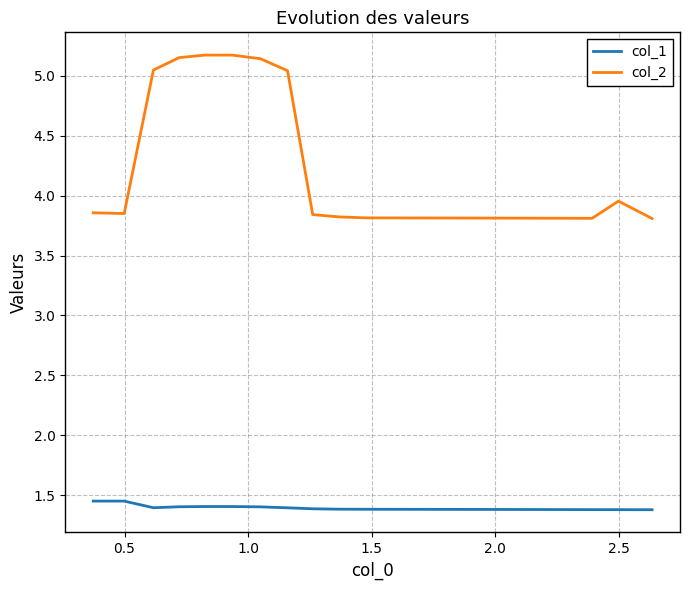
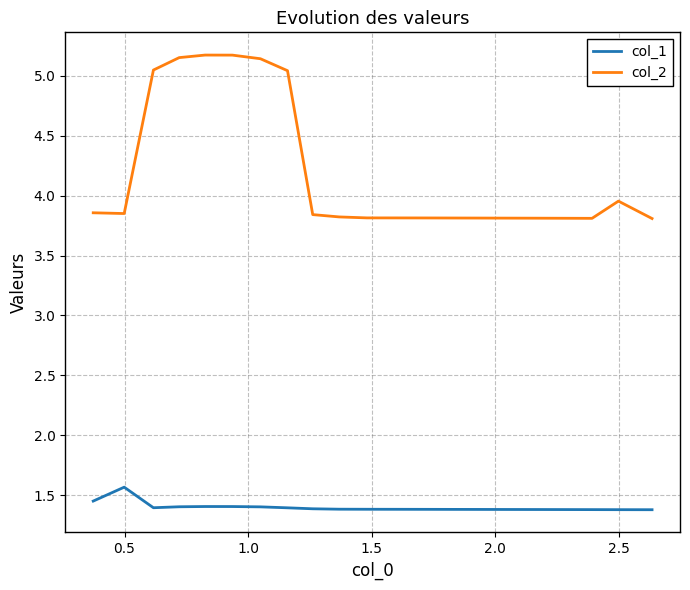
col_1, 0.5: 1.45 -> 1.57
